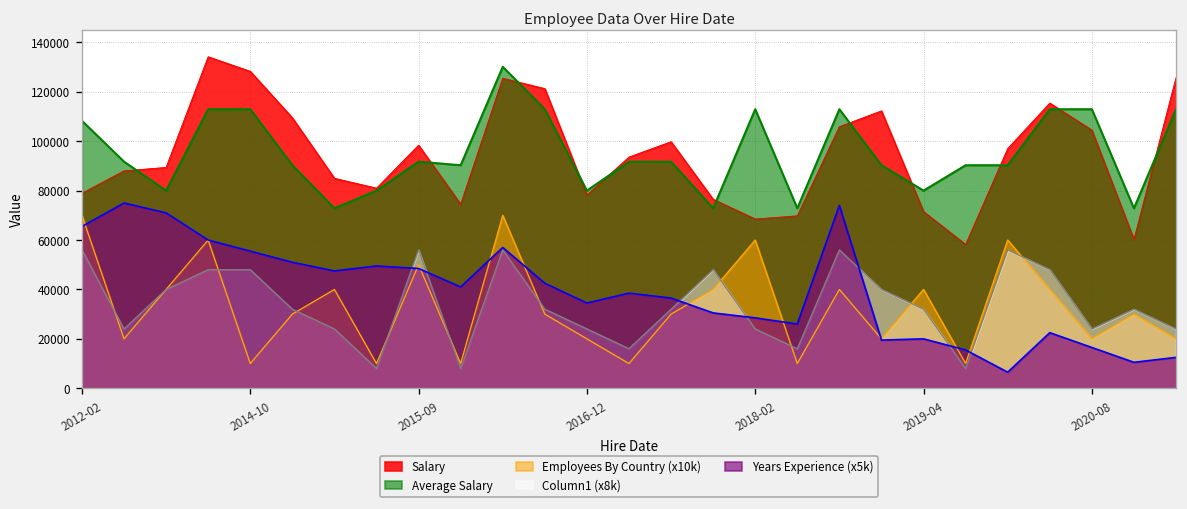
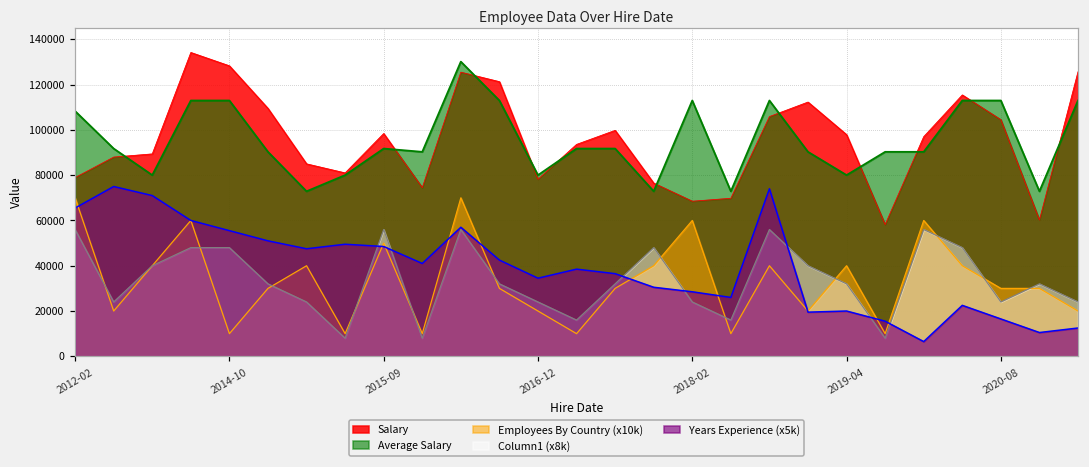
Salary, 2019-04: 72000 -> 98000
Employees By Country (x10k), 2020-08: 20000 -> 30000
